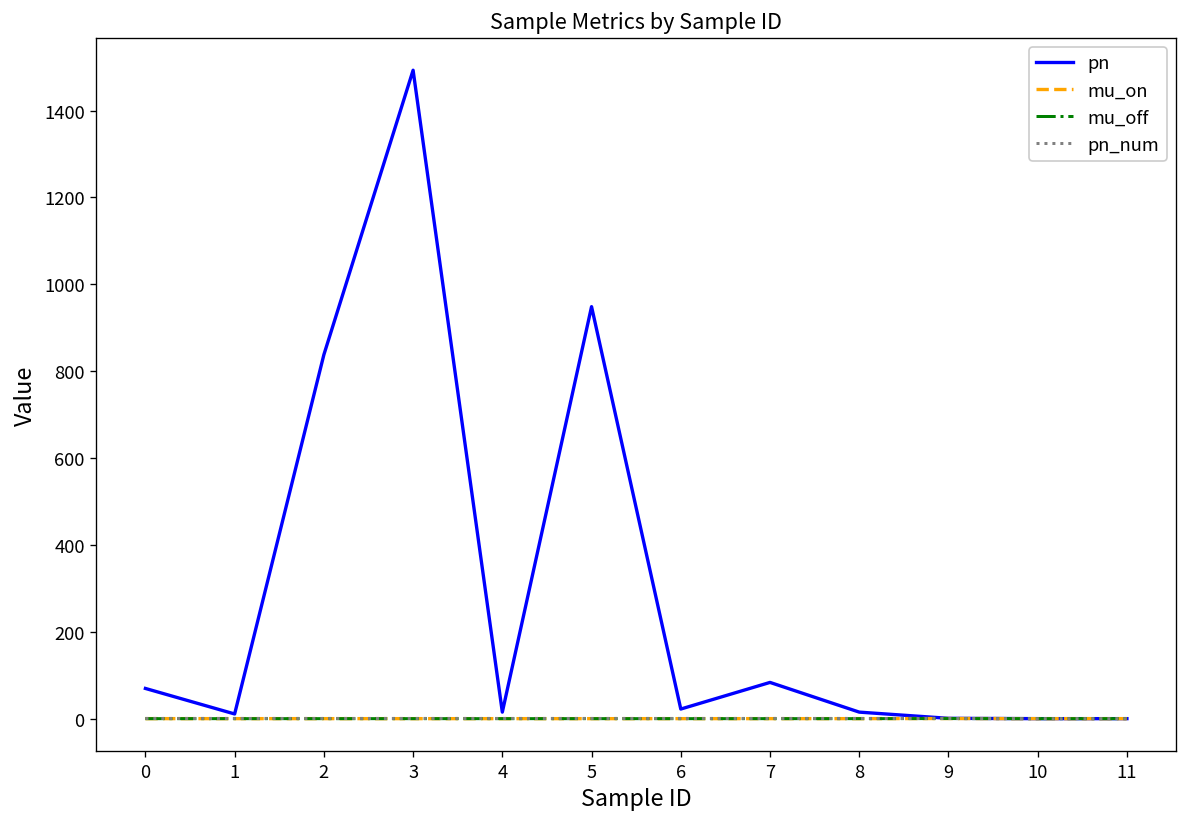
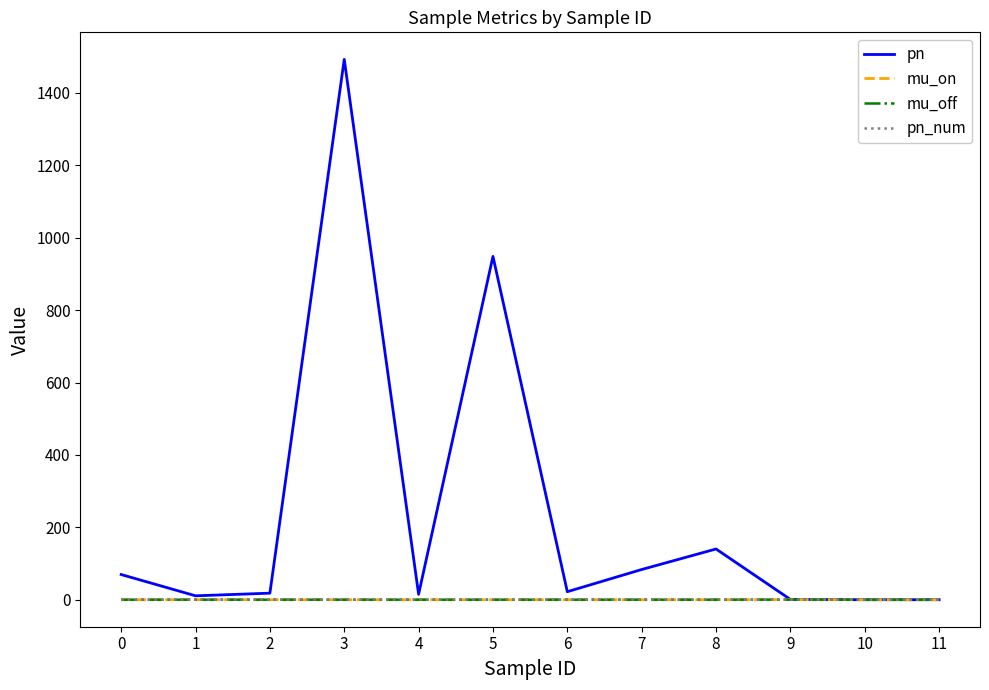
pn, 2: 840 -> 20
pn, 8: 20 -> 140
